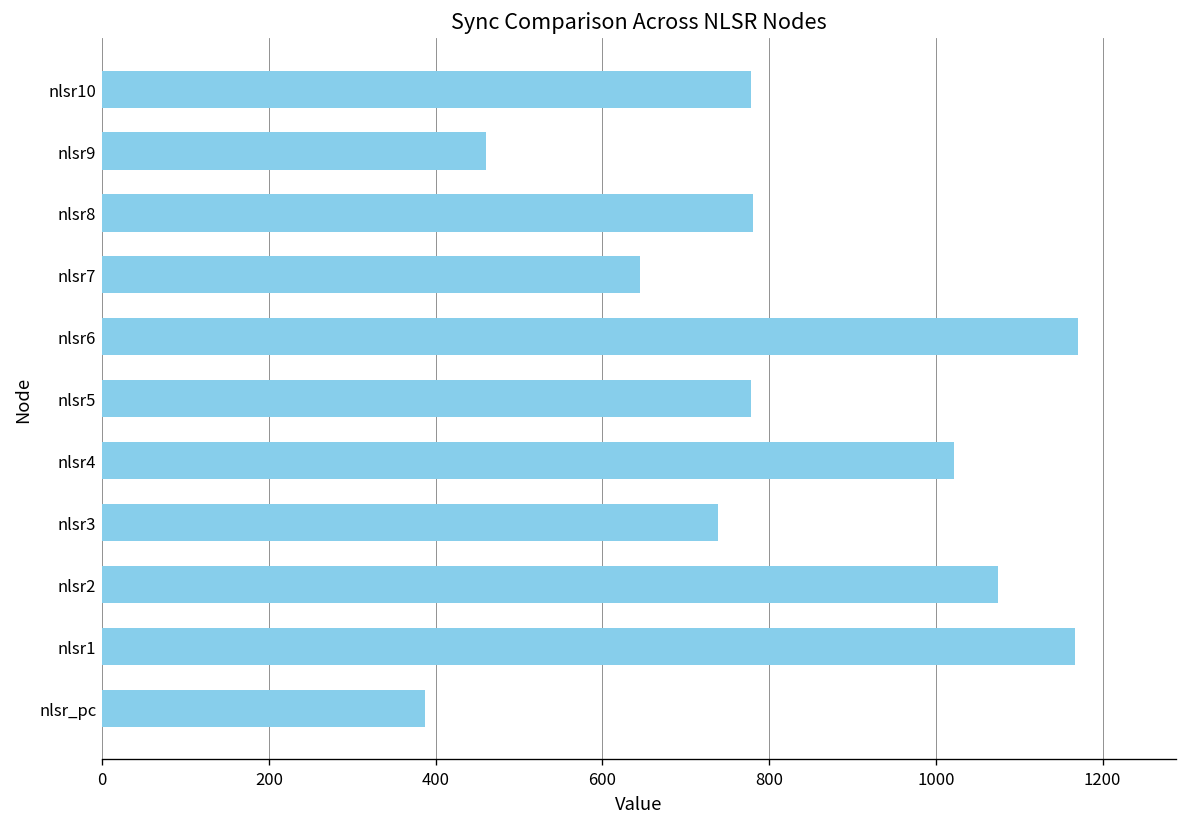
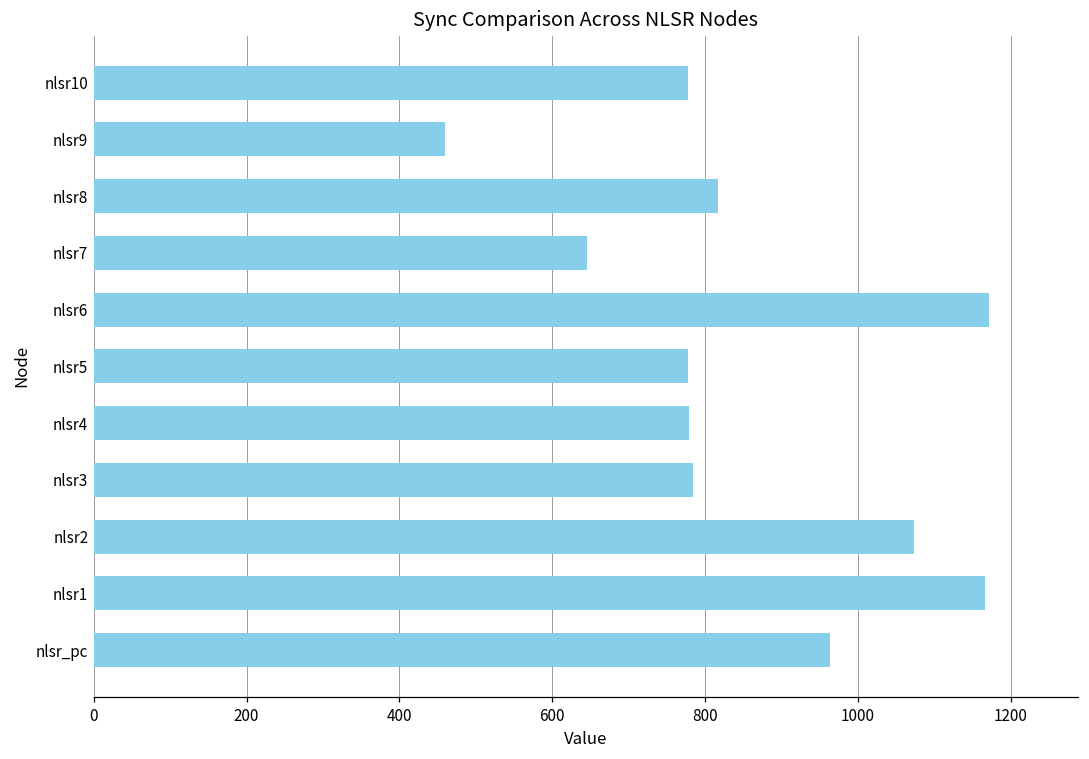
nlsr8: 780 -> 820
nlsr4: 1020 -> 780
nlsr3: 740 -> 780
nlsr_pc: 390 -> 960
